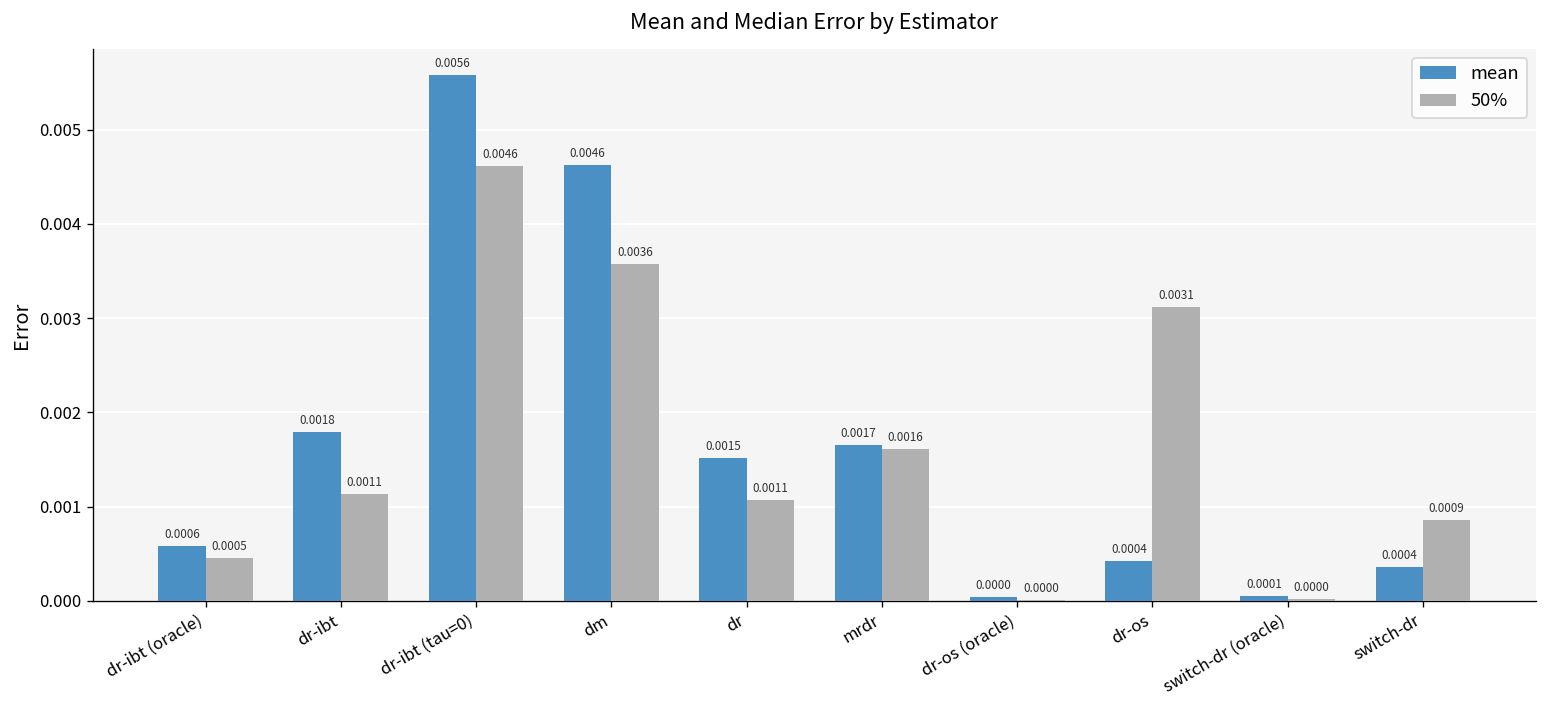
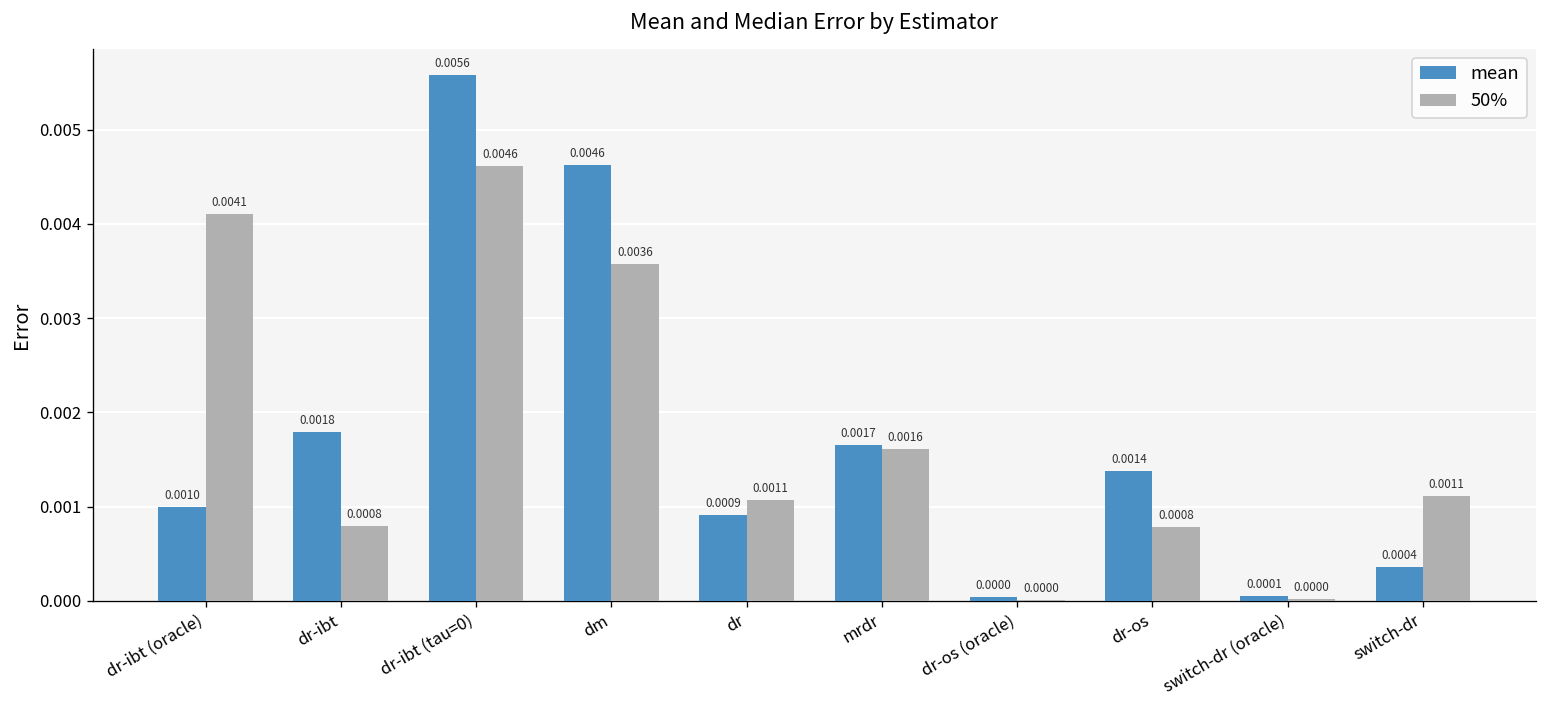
mean, dr-ibt (oracle): 0.0006 -> 0.0010
50%, dr-ibt (oracle): 0.0005 -> 0.0041
50%, dr-ibt: 0.0011 -> 0.0008
mean, dr: 0.0015 -> 0.0009
mean, dr-os: 0.0004 -> 0.0014
50%, dr-os: 0.0031 -> 0.0008
50%, switch-dr: 0.0009 -> 0.0011
